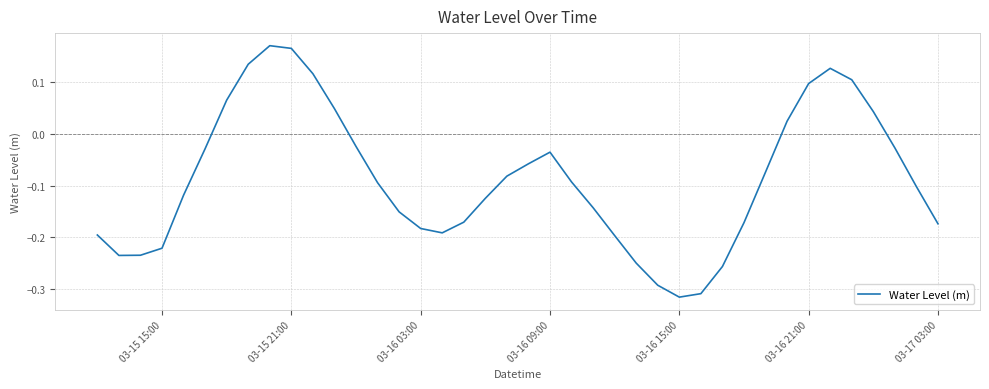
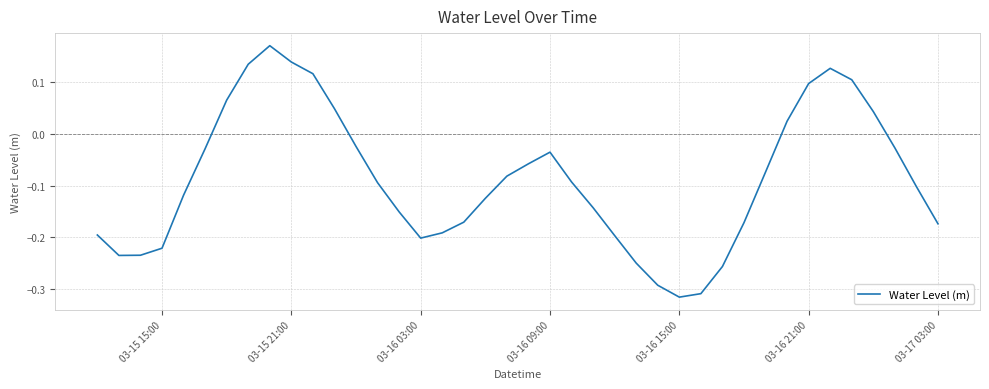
03-15 21:00: 0.17 -> 0.14
03-16 03:00: -0.18 -> -0.20
